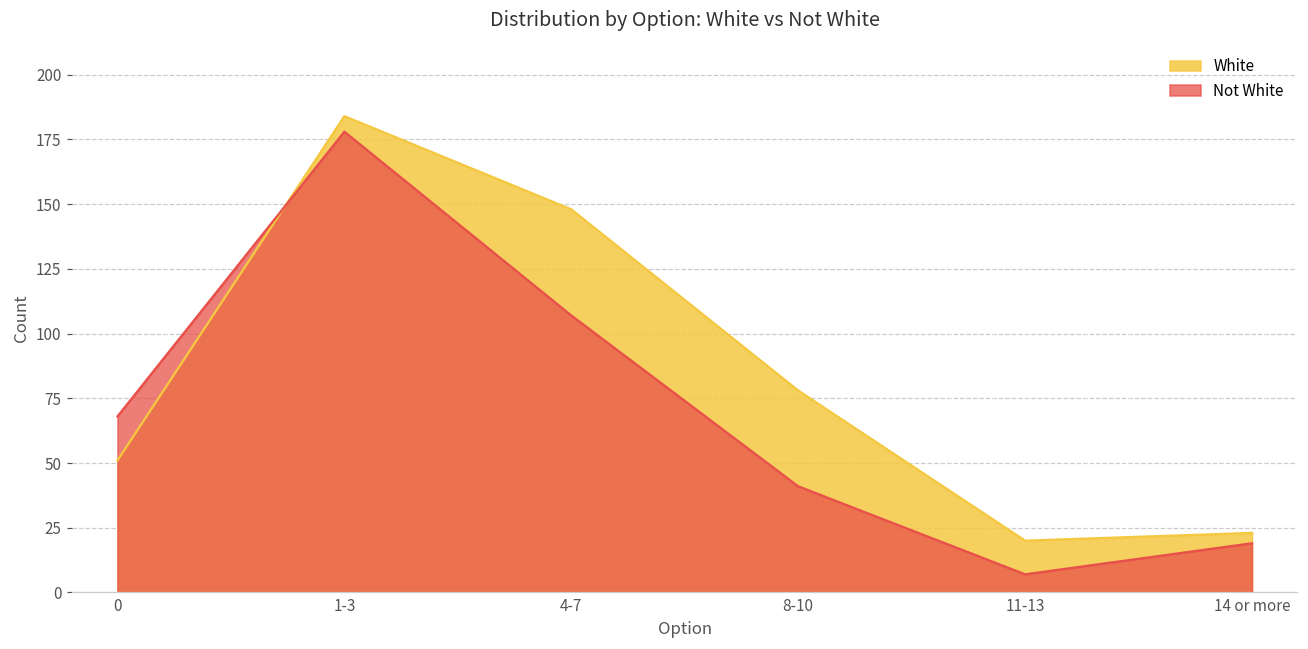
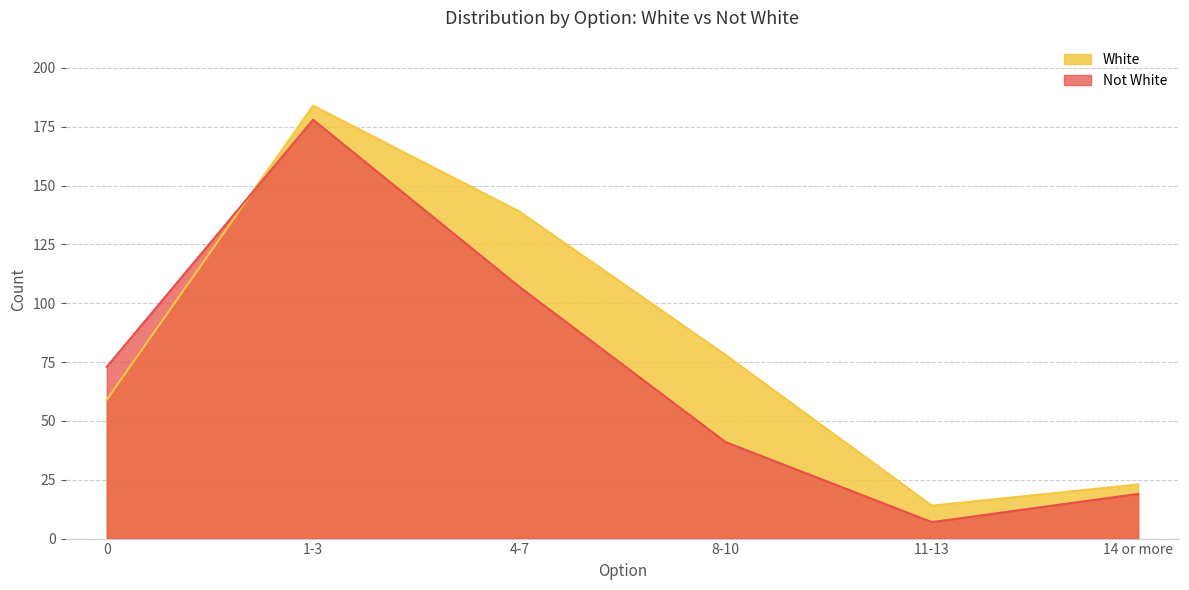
White, 0: 51 -> 59
Not White, 0: 68 -> 73
White, 4-7: 148 -> 139
White, 11-13: 20 -> 14
